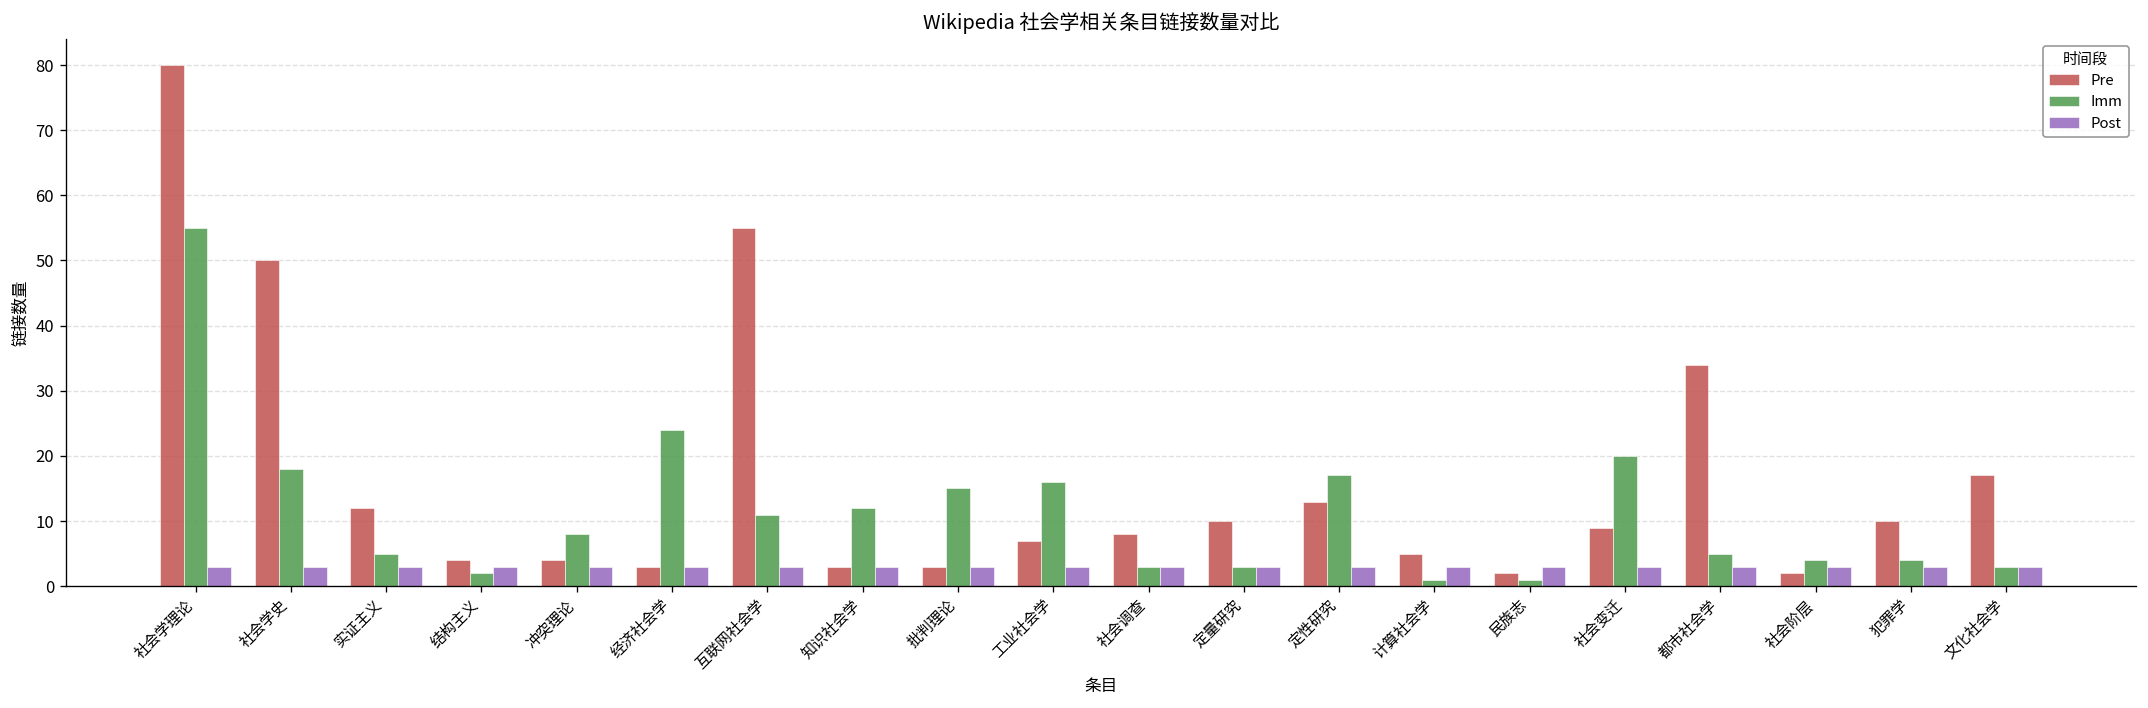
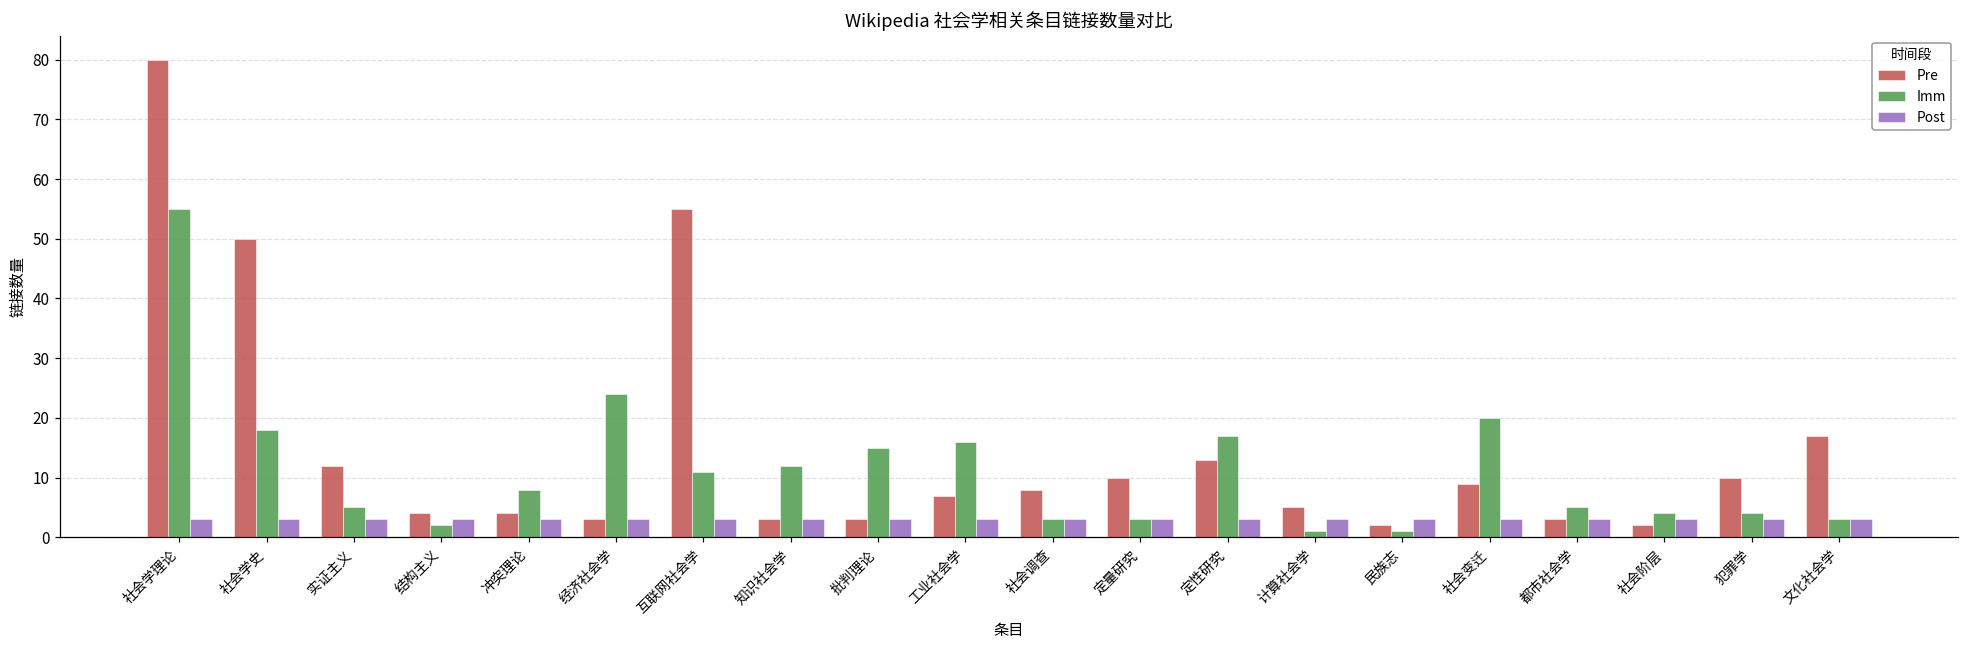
Pre, 都市社会学: 34 -> 3
